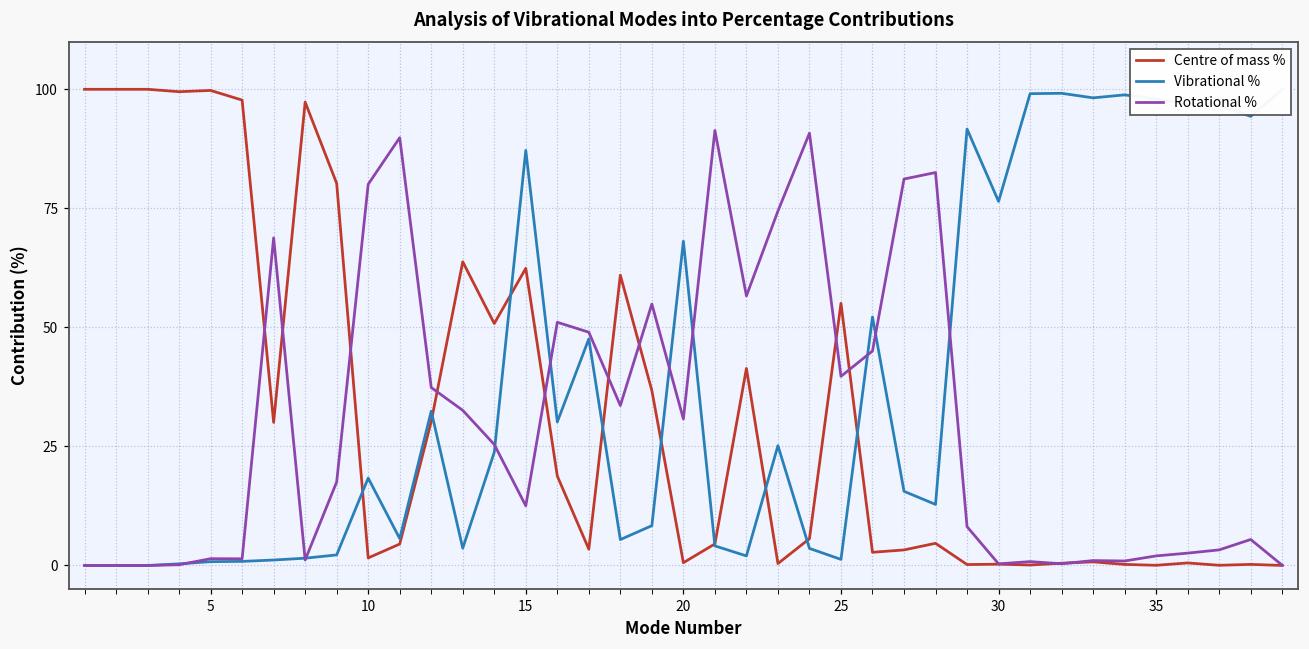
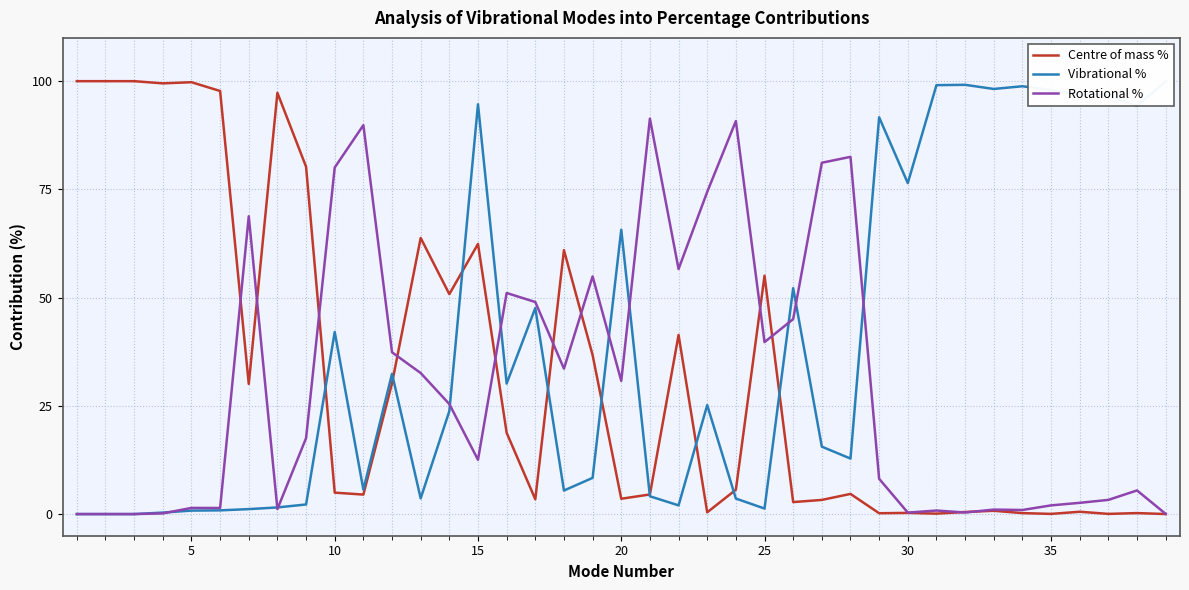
Centre of mass %, 10: 2 -> 5
Vibrational %, 10: 18 -> 42
Vibrational %, 15: 87 -> 95
Centre of mass %, 20: 1 -> 4
Vibrational %, 20: 68 -> 66
